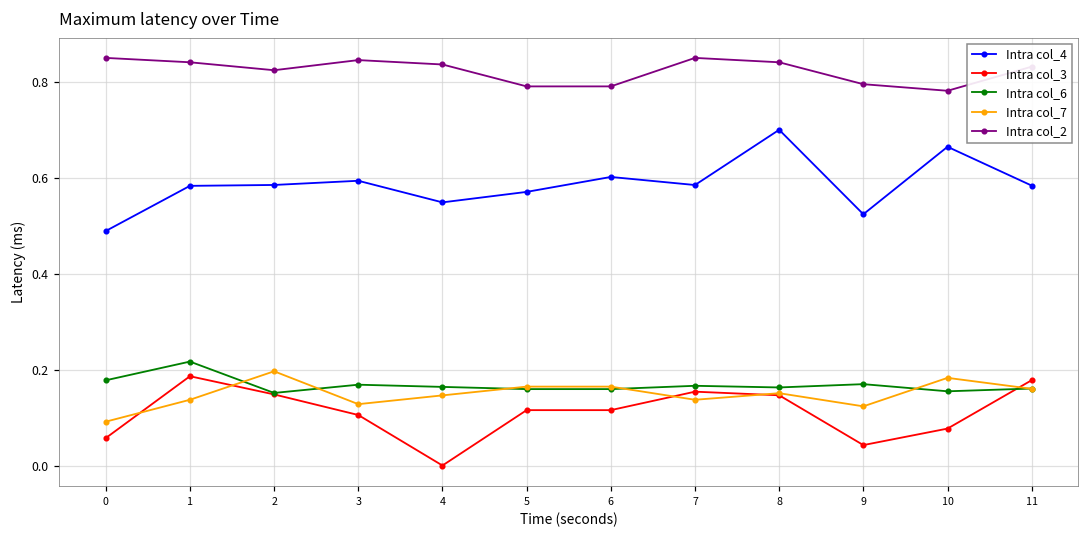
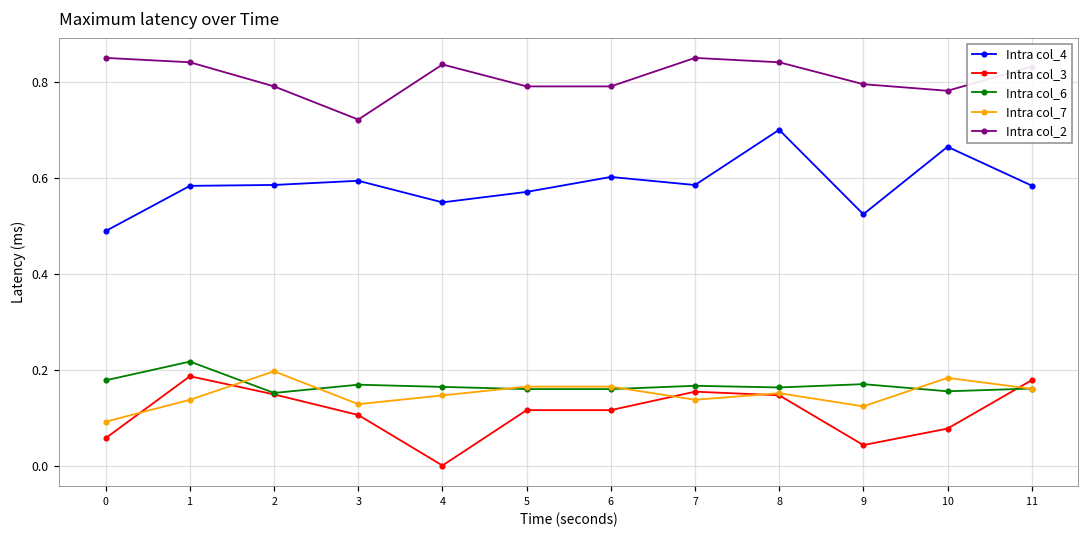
Intra col_2, 2: 0.82 -> 0.79
Intra col_2, 3: 0.84 -> 0.72
